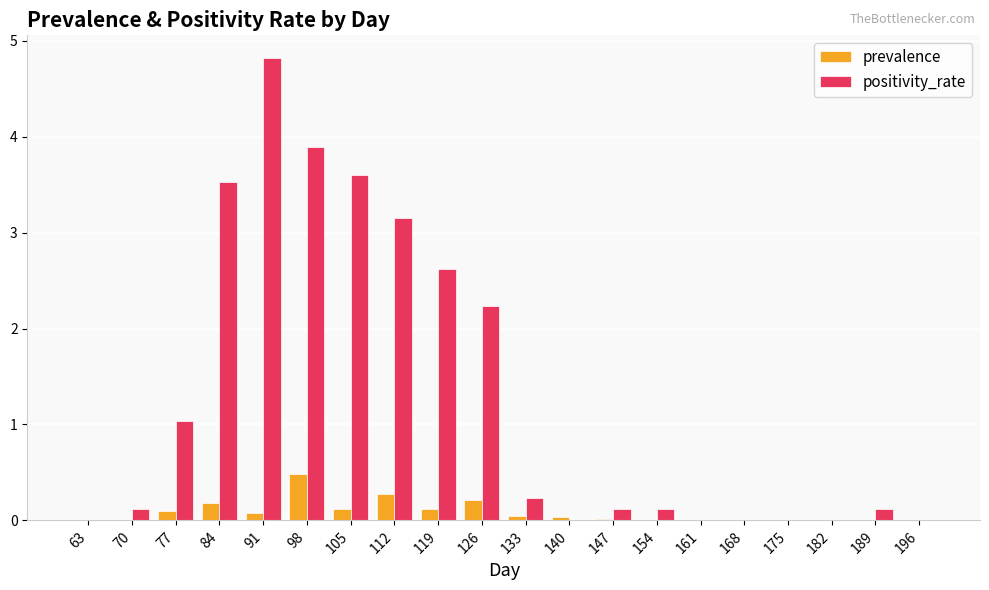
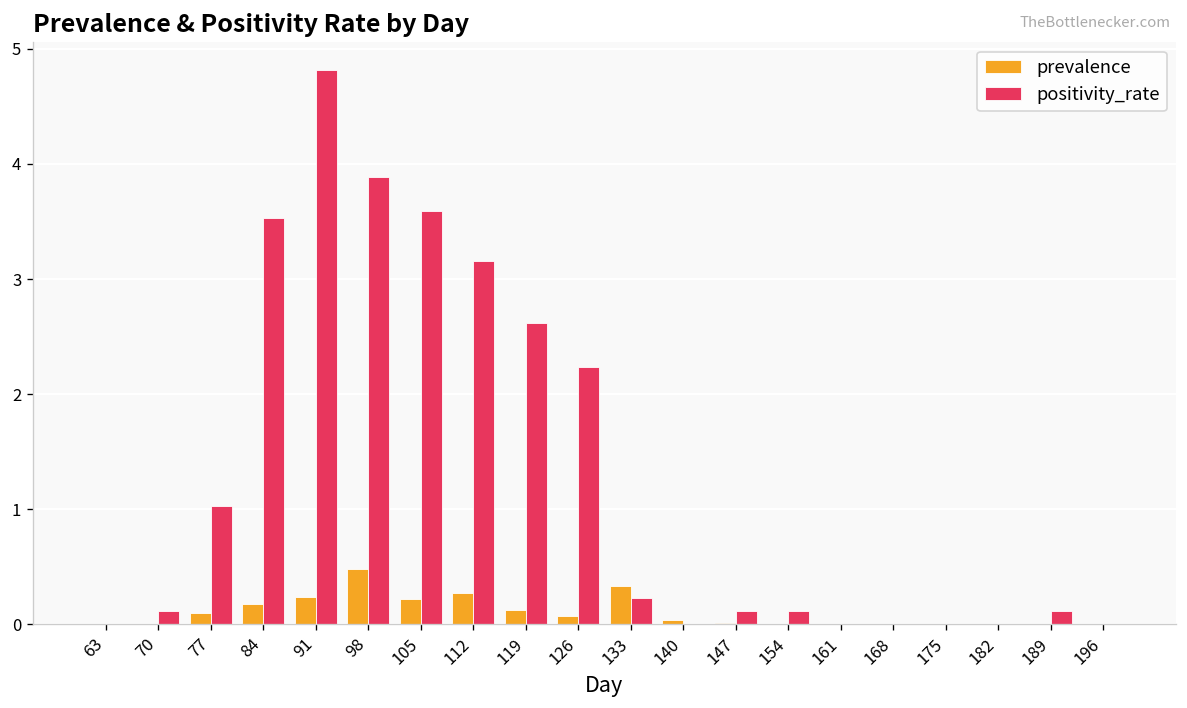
prevalence, 91: 0.1 -> 0.2
prevalence, 105: 0.1 -> 0.2
prevalence, 126: 0.2 -> 0.1
prevalence, 133: 0.0 -> 0.3
